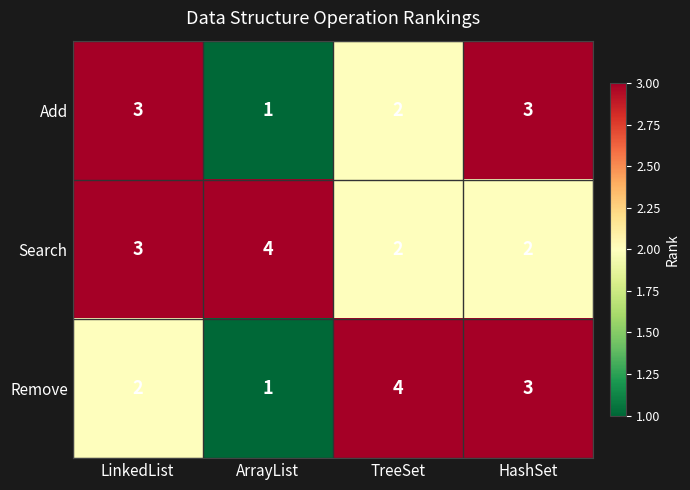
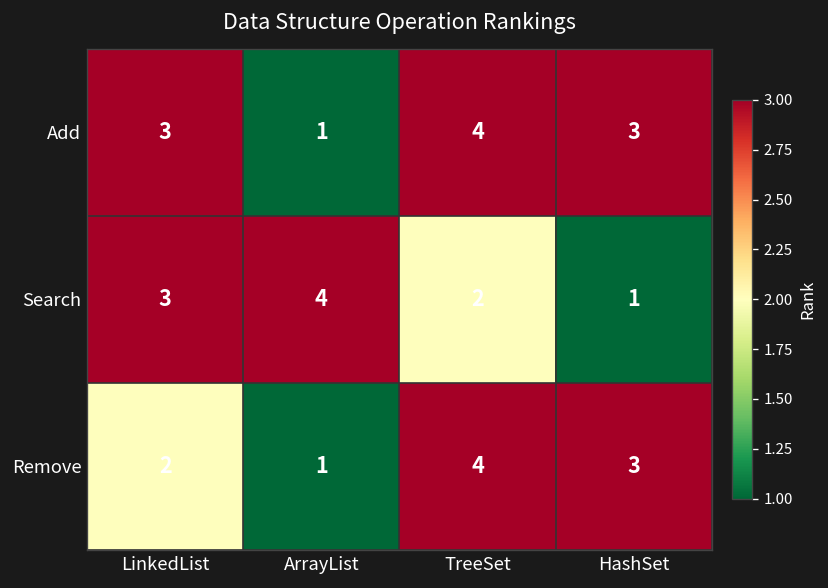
Add, TreeSet: 2 -> 4
Search, HashSet: 2 -> 1
